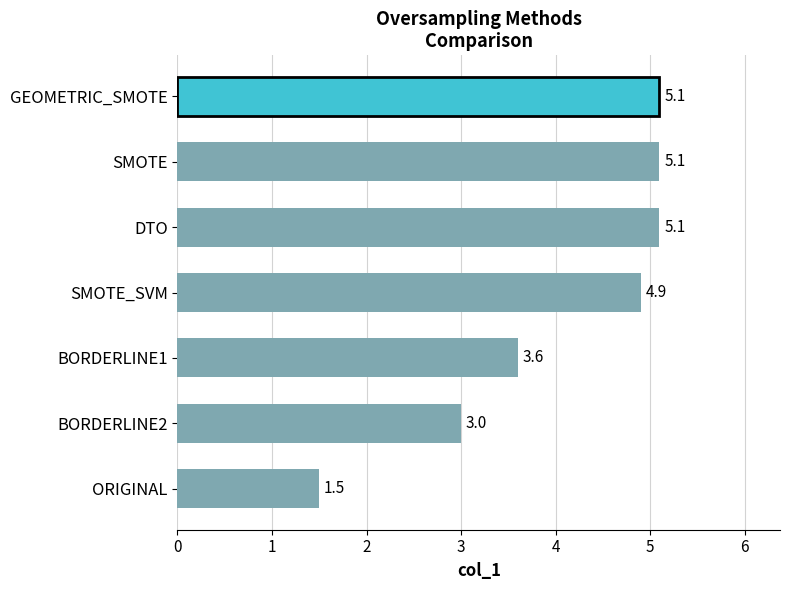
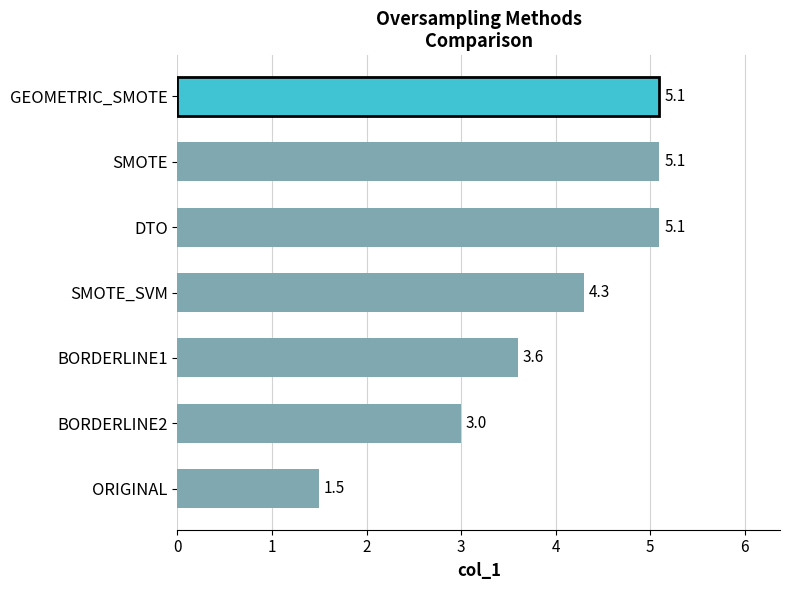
SMOTE_SVM: 4.9 -> 4.3
